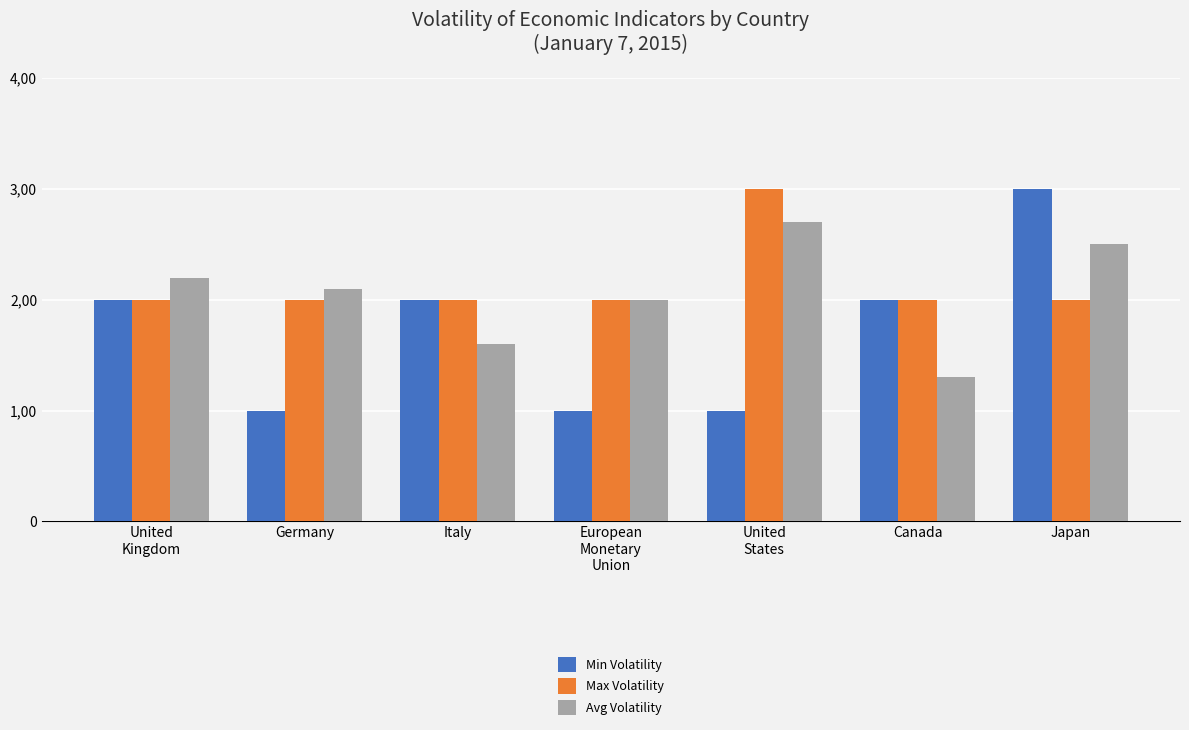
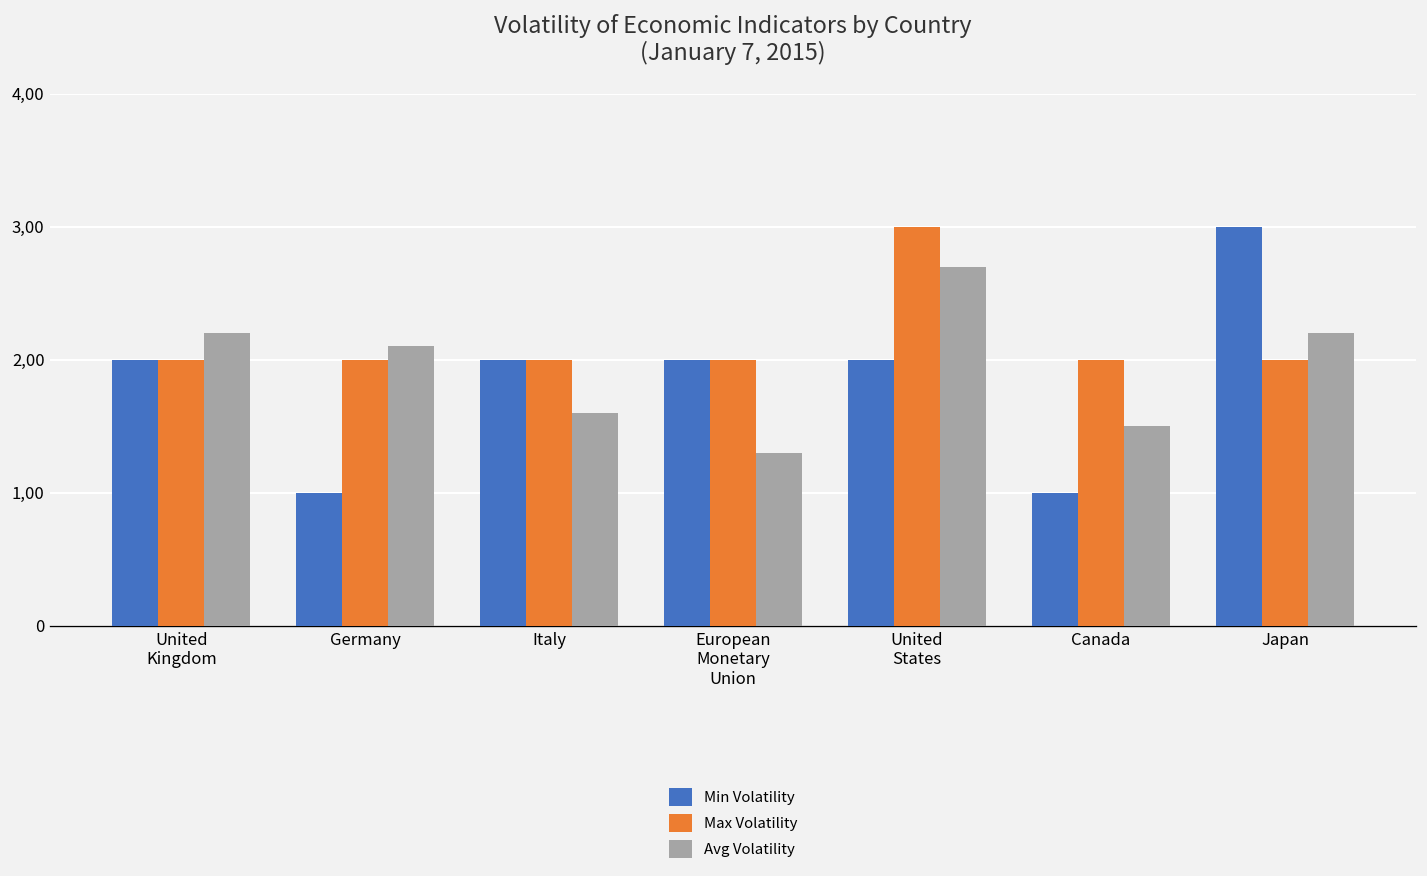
Min Volatility, European Monetary Union: 100 -> 200
Avg Volatility, European Monetary Union: 200 -> 130
Min Volatility, United States: 100 -> 200
Min Volatility, Canada: 200 -> 100
Avg Volatility, Canada: 130 -> 150
Avg Volatility, Japan: 250 -> 220
